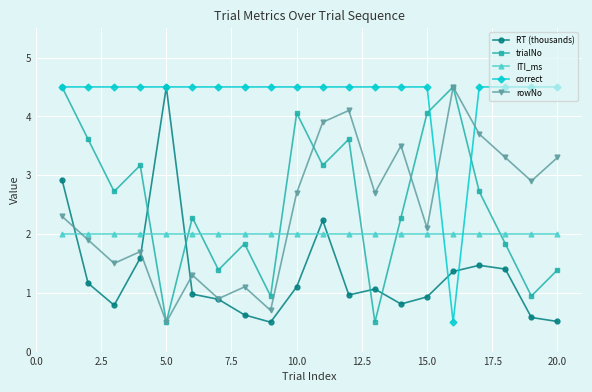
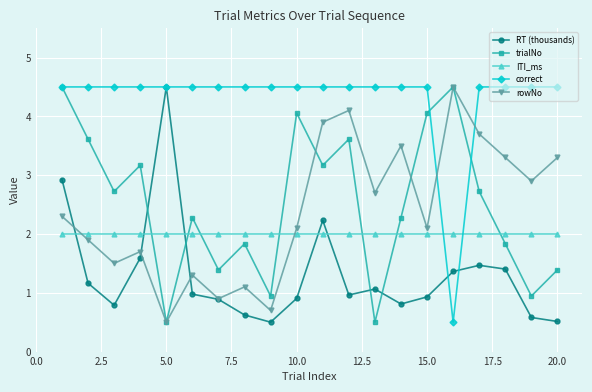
RT (thousands), 10.0: 1.1 -> 0.9
rowNo, 10.0: 2.7 -> 2.1
